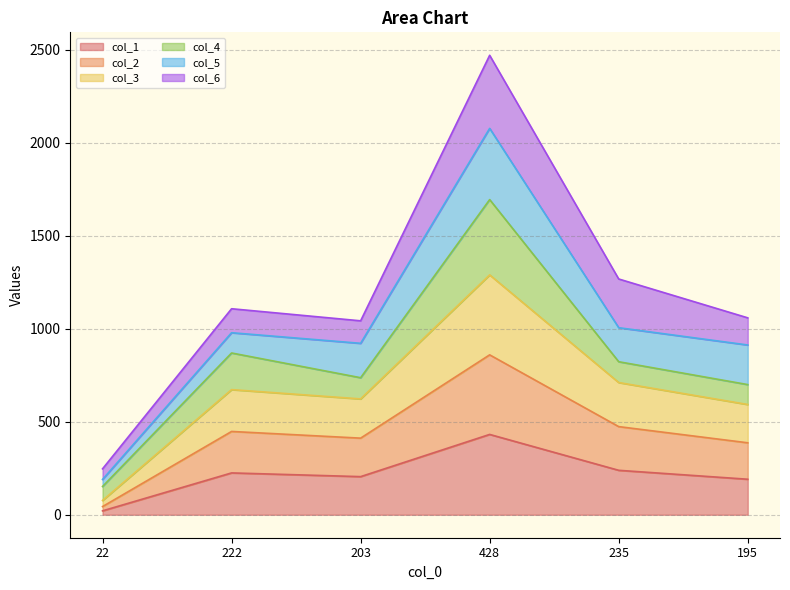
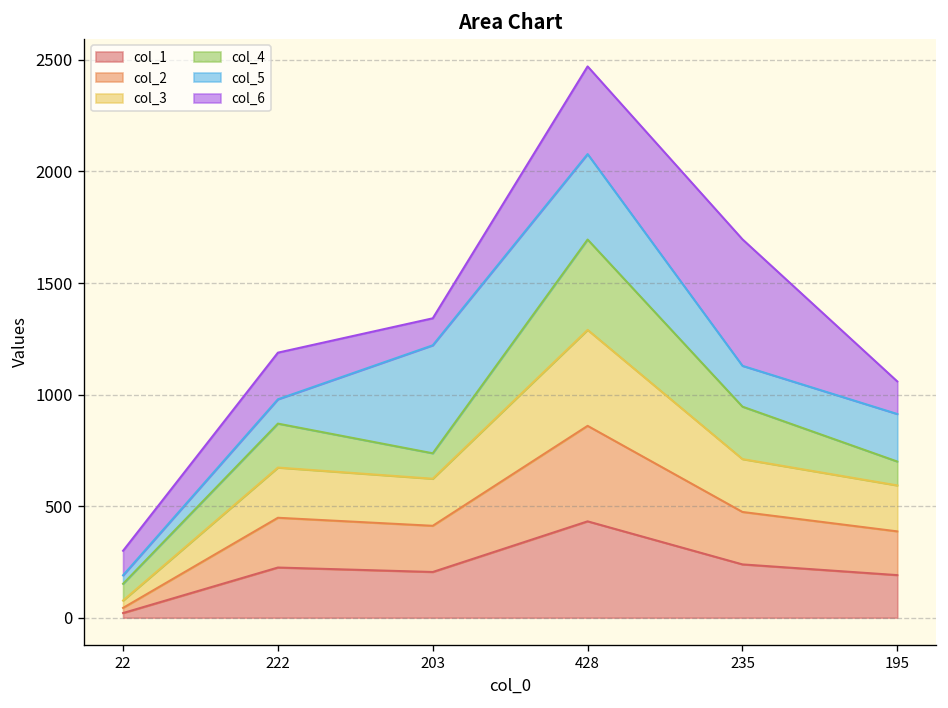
col_6, 22: 60 -> 110
col_6, 222: 130 -> 210
col_5, 203: 190 -> 480
col_4, 235: 110 -> 240
col_6, 235: 260 -> 570
